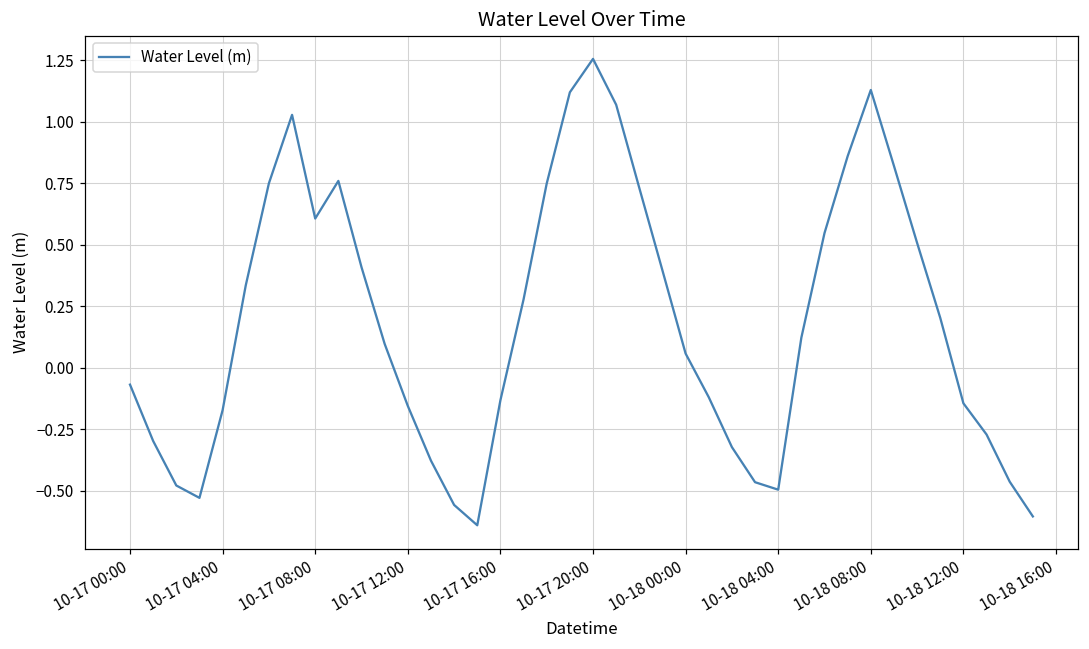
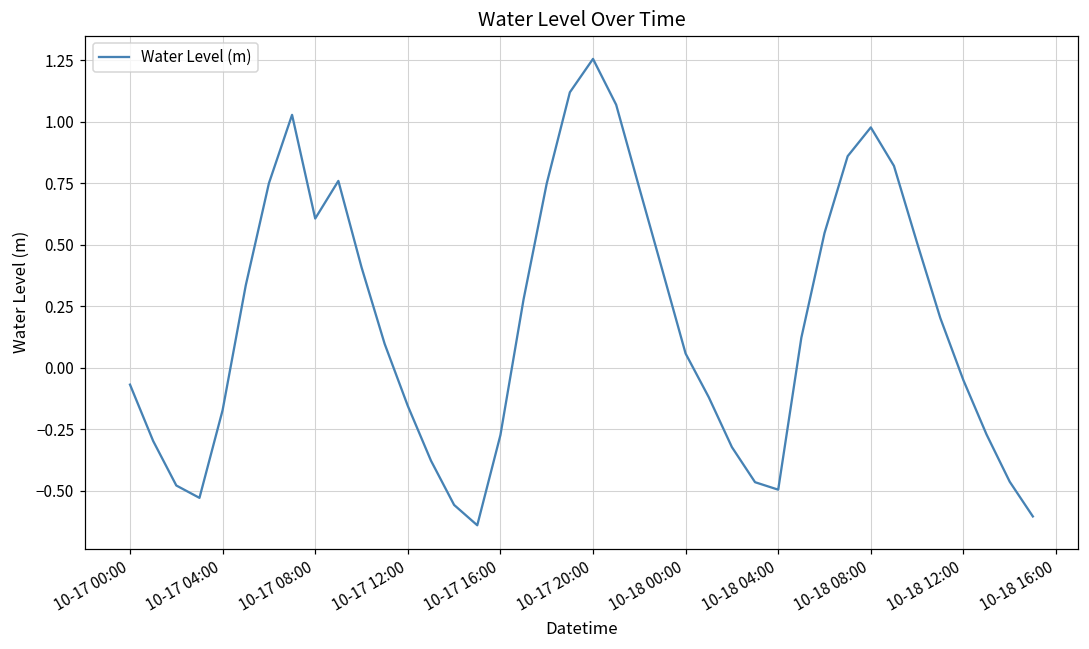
10-17 16:00: -0.13 -> -0.27
10-18 08:00: 1.13 -> 0.98
10-18 12:00: -0.14 -> -0.05
